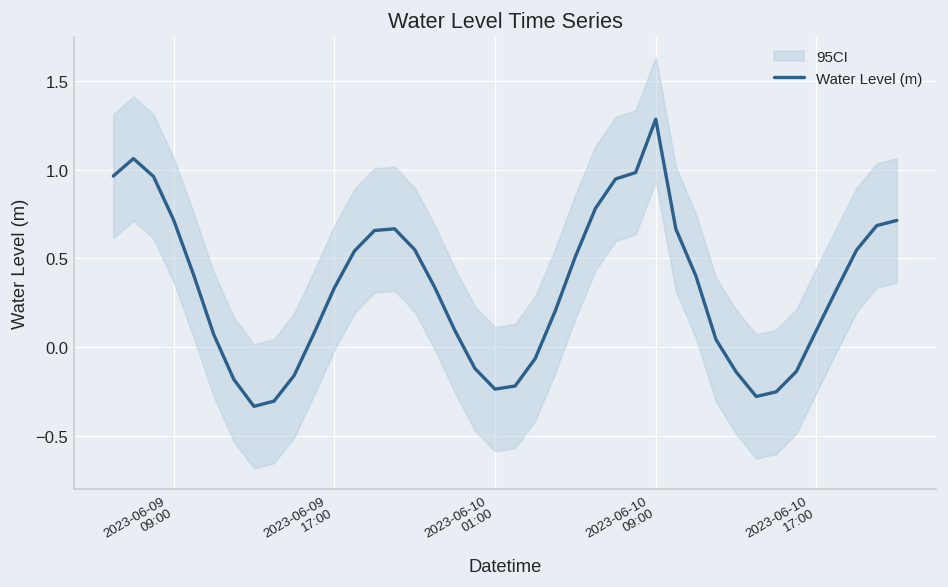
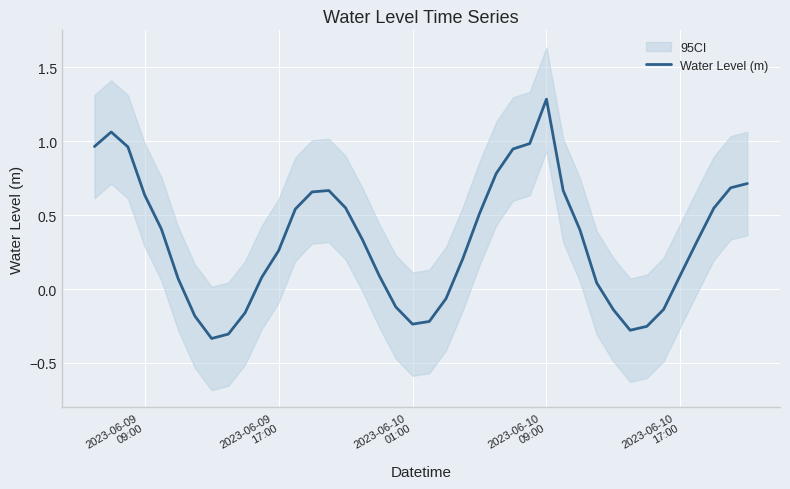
Water Level (m), 2023-06-09 09:00: 0.72 -> 0.64
Water Level (m), 2023-06-09 17:00: 0.33 -> 0.26
